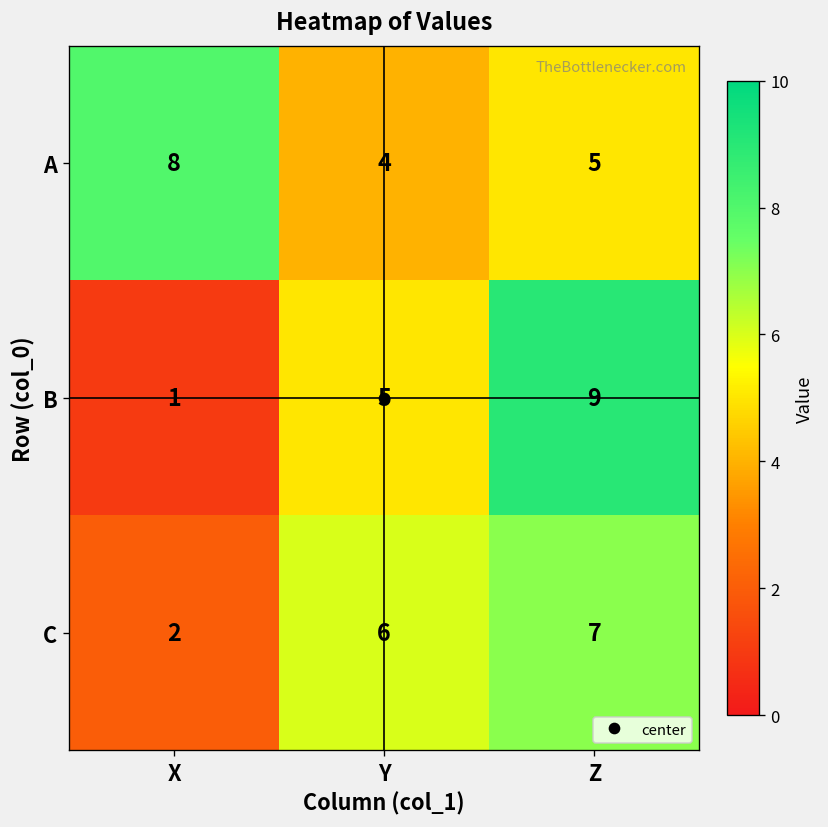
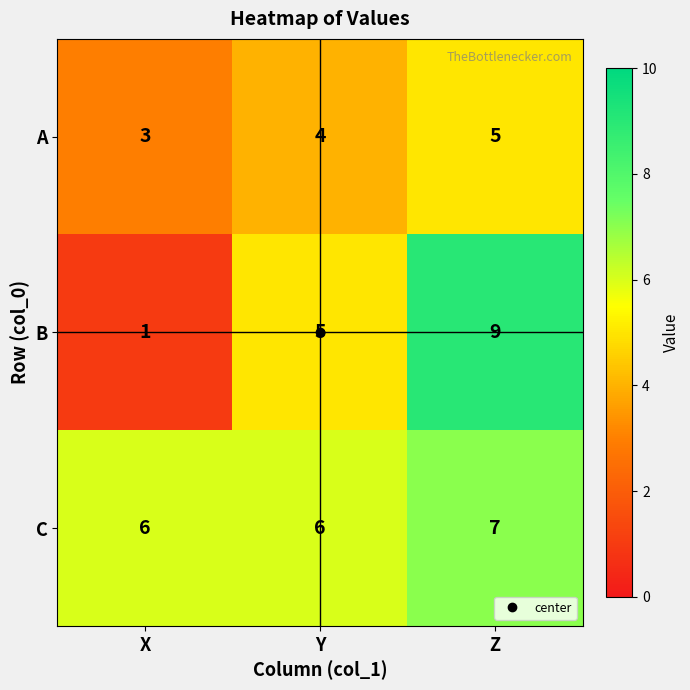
A, X: 8 -> 3
C, X: 2 -> 6
